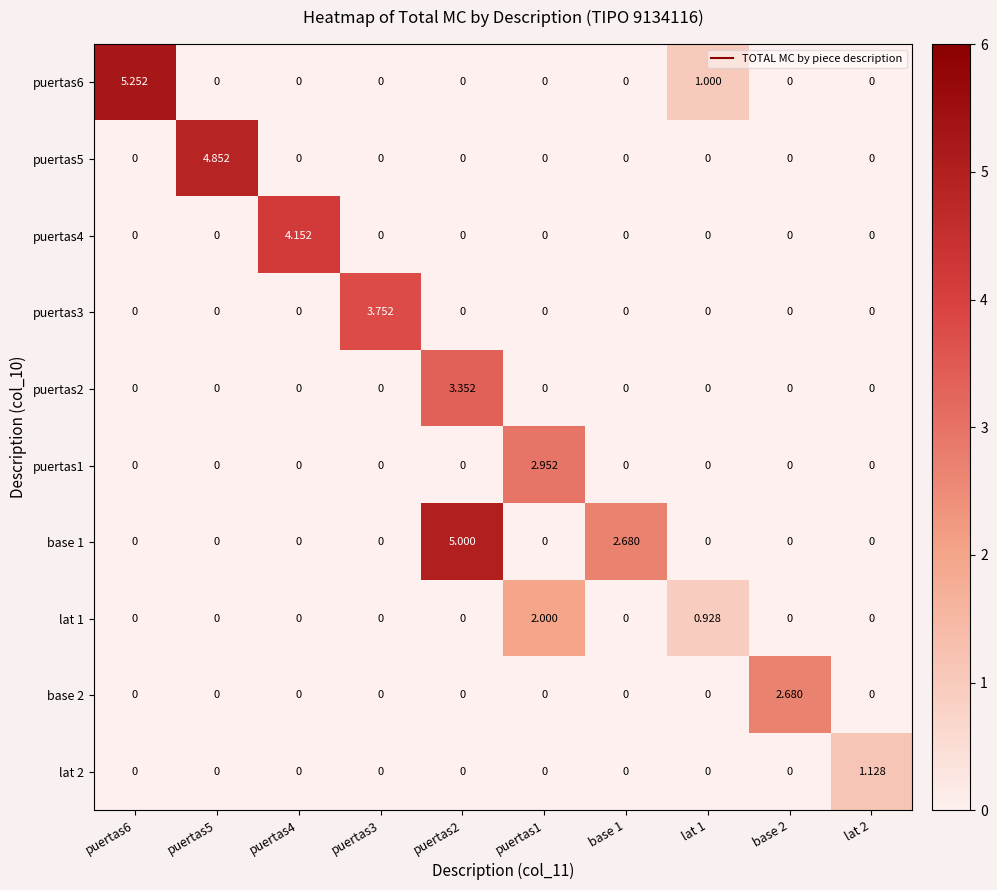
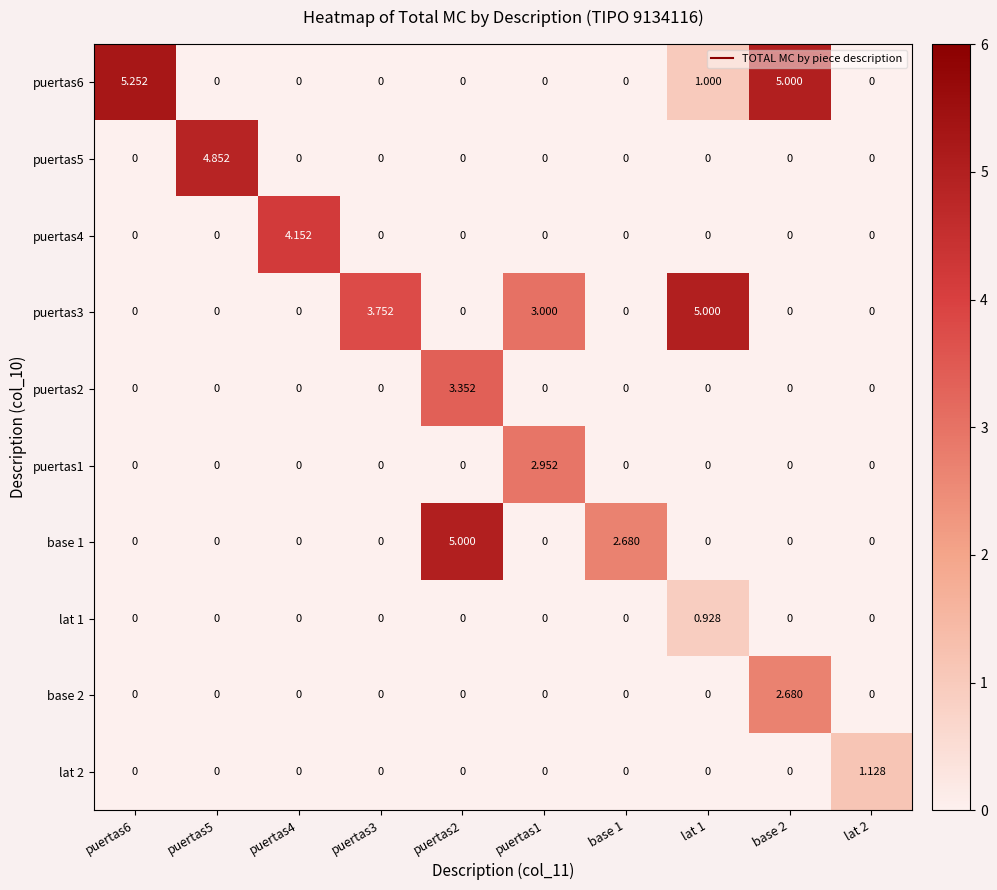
puertas6, base 2: 0 -> 5.000
puertas3, puertas1: 0 -> 3.000
puertas3, lat 1: 0 -> 5.000
lat 1, puertas1: 2.000 -> 0
